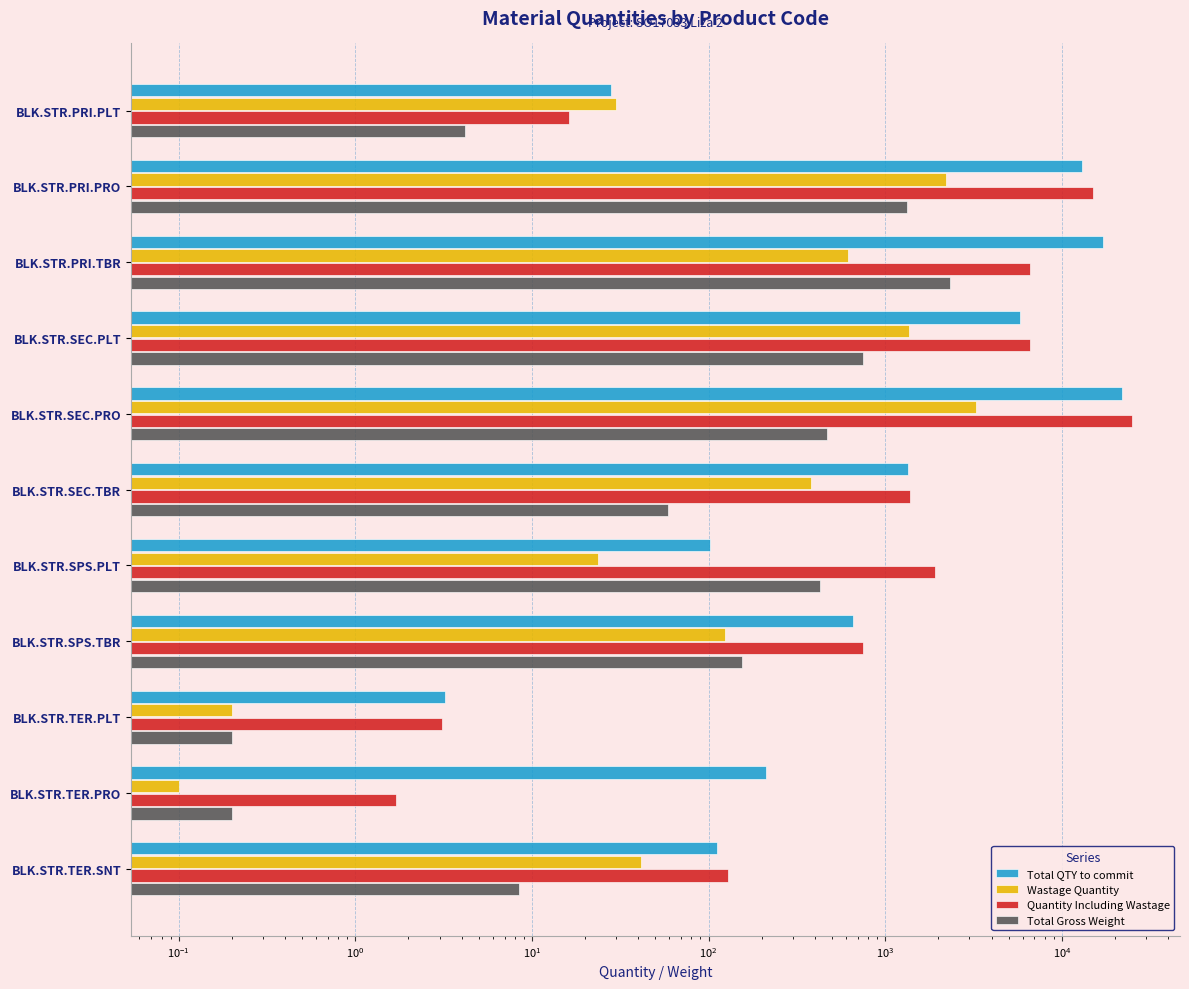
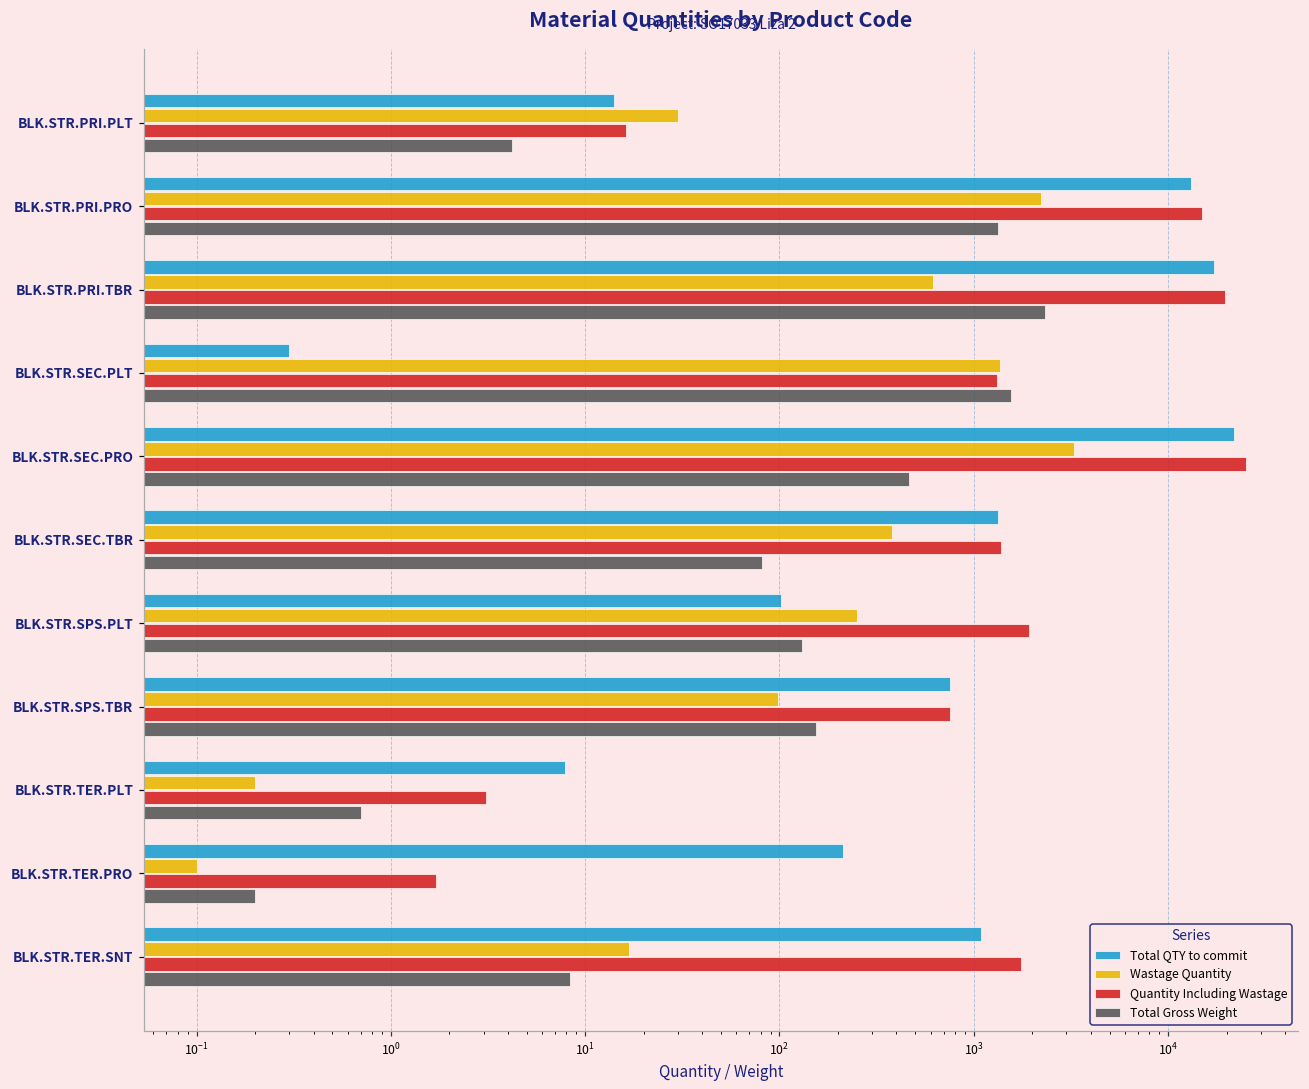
Total QTY to commit, BLK.STR.PRI.PLT: 28 -> 14
Quantity Including Wastage, BLK.STR.PRI.TBR: 6600 -> 20000
Total QTY to commit, BLK.STR.SEC.PLT: 5800 -> 0.3
Quantity Including Wastage, BLK.STR.SEC.PLT: 6600 -> 1300
Total Gross Weight, BLK.STR.SEC.PLT: 750 -> 1600
Total Gross Weight, BLK.STR.SEC.TBR: 59 -> 80
Wastage Quantity, BLK.STR.SPS.PLT: 24 -> 250
Total Gross Weight, BLK.STR.SPS.PLT: 430 -> 130
Total QTY to commit, BLK.STR.SPS.TBR: 650 -> 760
Wastage Quantity, BLK.STR.SPS.TBR: 120 -> 100
Total QTY to commit, BLK.STR.TER.PLT: 3.2 -> 8
Total Gross Weight, BLK.STR.TER.PLT: 0.2 -> 0.7
Total QTY to commit, BLK.STR.TER.SNT: 110 -> 1100
Wastage Quantity, BLK.STR.TER.SNT: 42 -> 17
Quantity Including Wastage, BLK.STR.TER.SNT: 130 -> 1800
